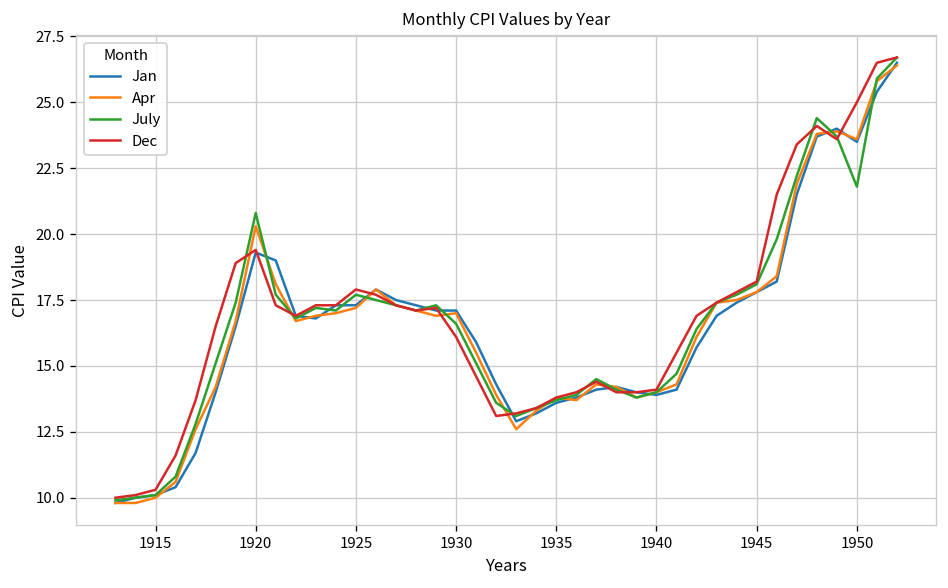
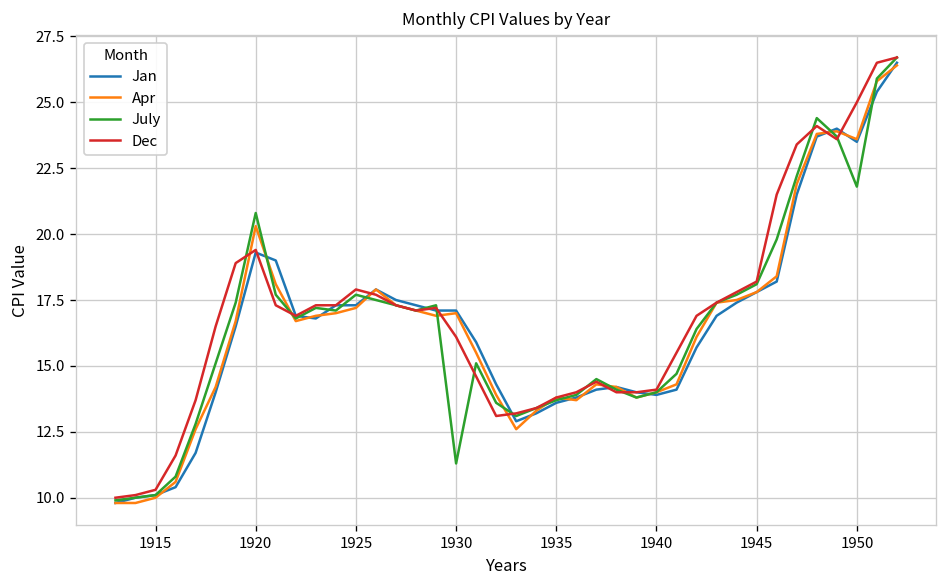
July, 1930: 16.6 -> 11.3
